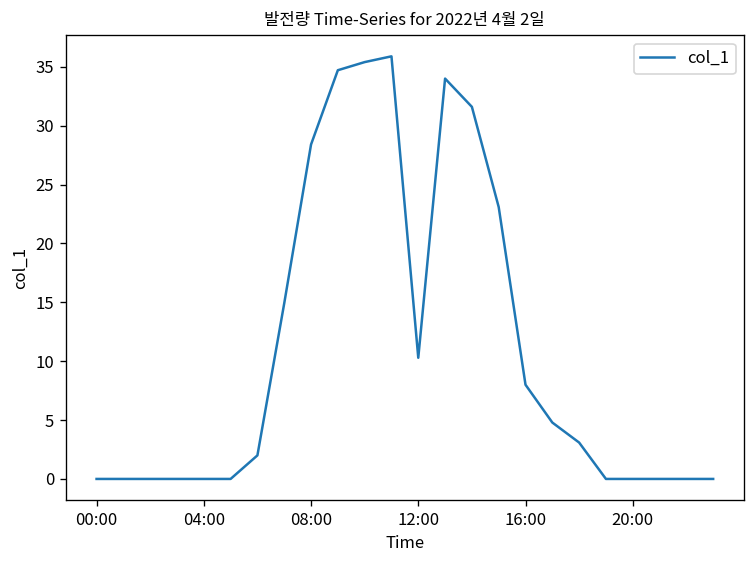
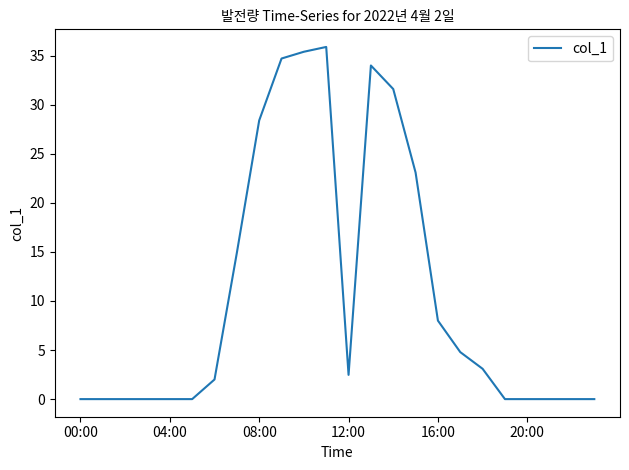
12:00: 10 -> 2
